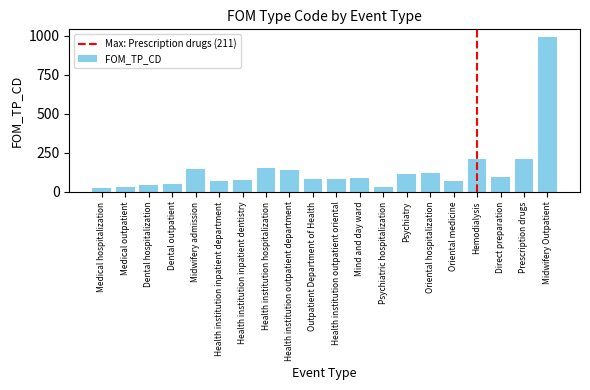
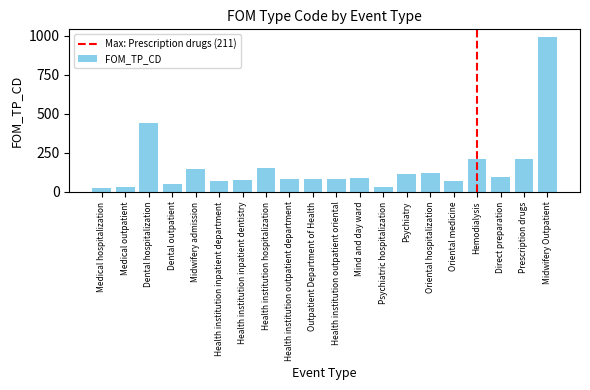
Dental hospitalization: 40 -> 440
Health institution outpatient department: 140 -> 80
